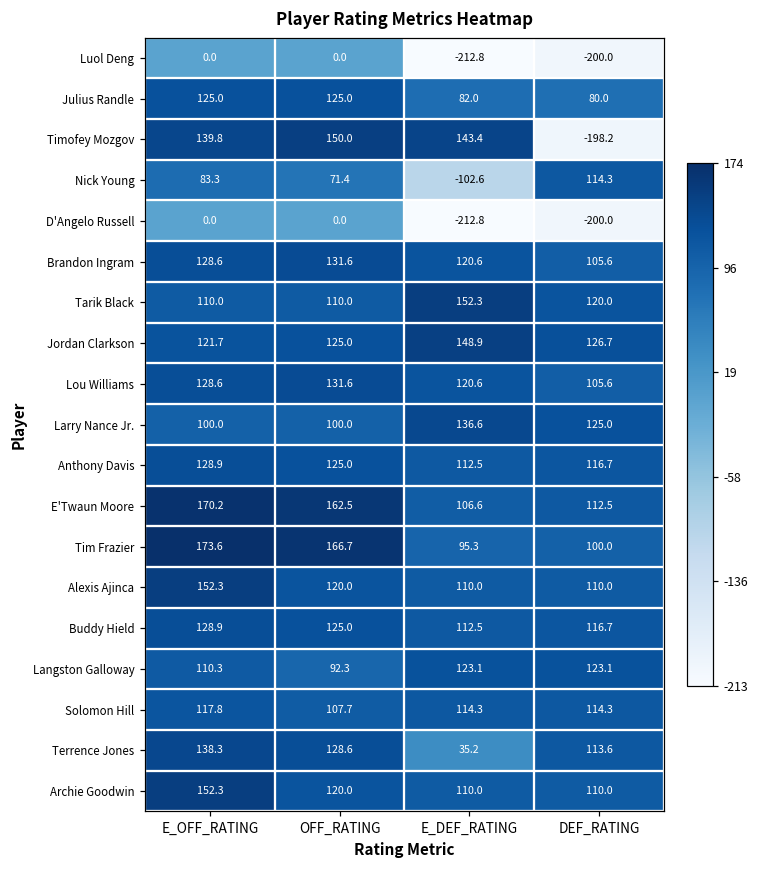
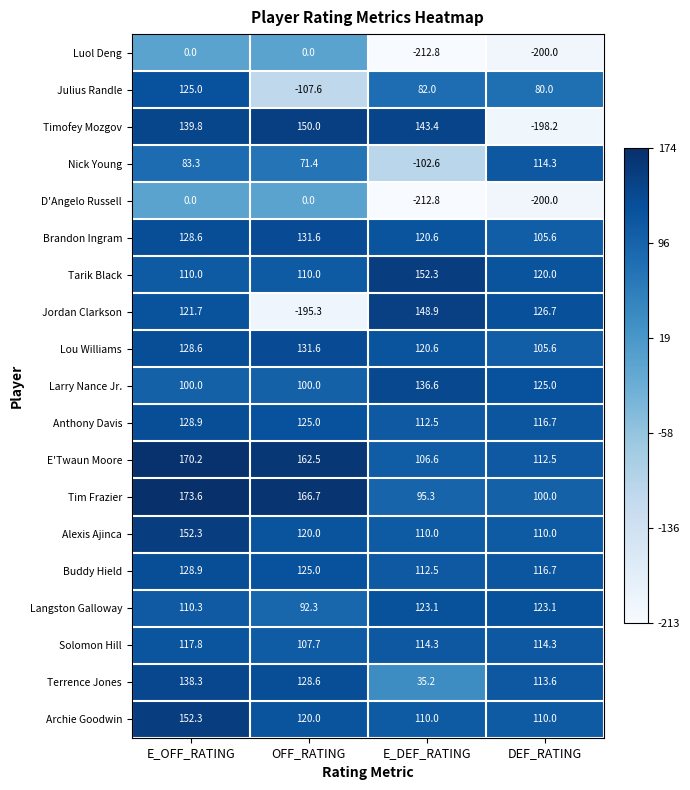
Julius Randle, OFF_RATING: 125.0 -> -107.6
Jordan Clarkson, OFF_RATING: 125.0 -> -195.3
